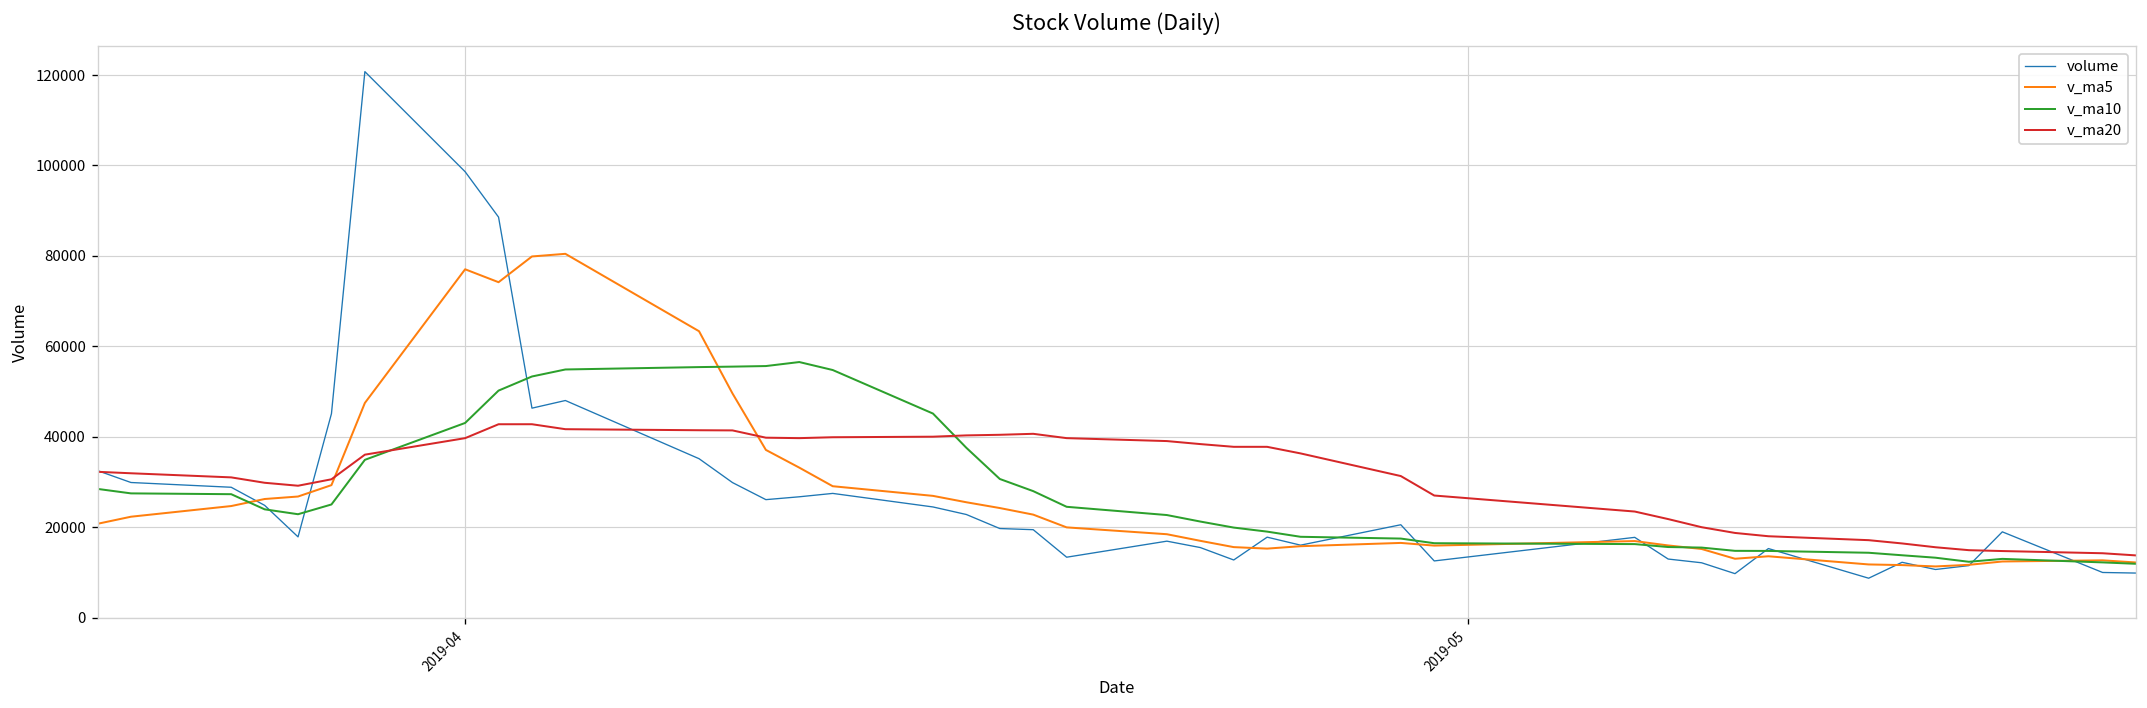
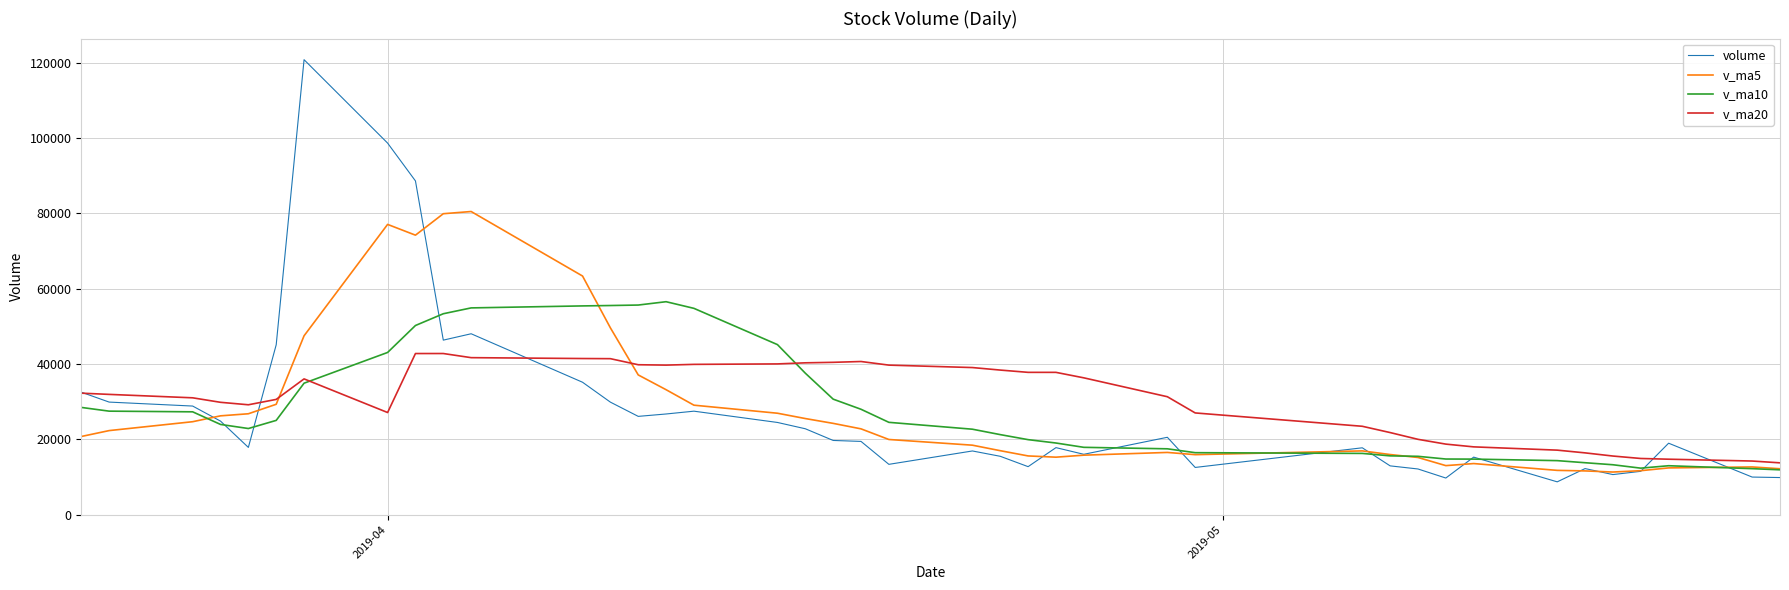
v_ma20, 2019-04: 40000 -> 27000
